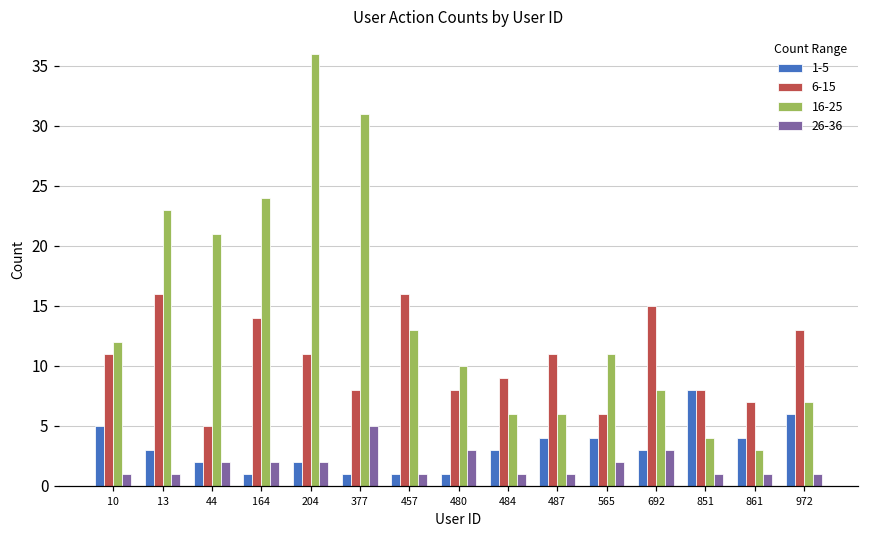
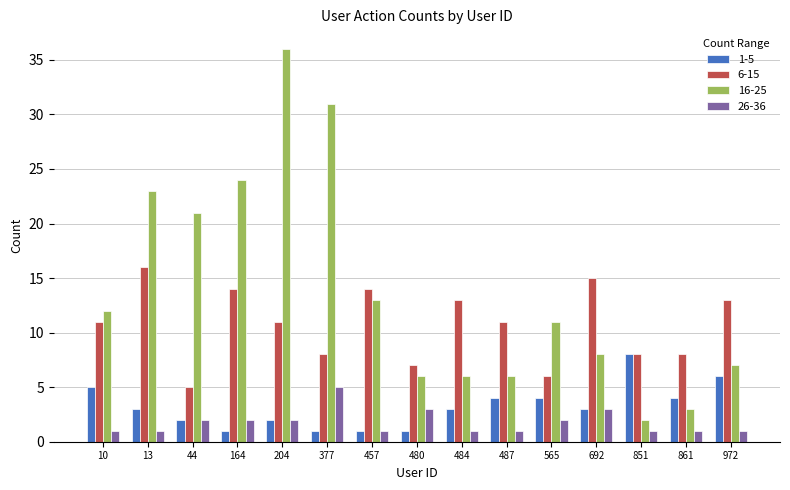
6-15, 457: 16 -> 14
6-15, 480: 8 -> 7
16-25, 480: 10 -> 6
6-15, 484: 9 -> 13
16-25, 851: 4 -> 2
6-15, 861: 7 -> 8
